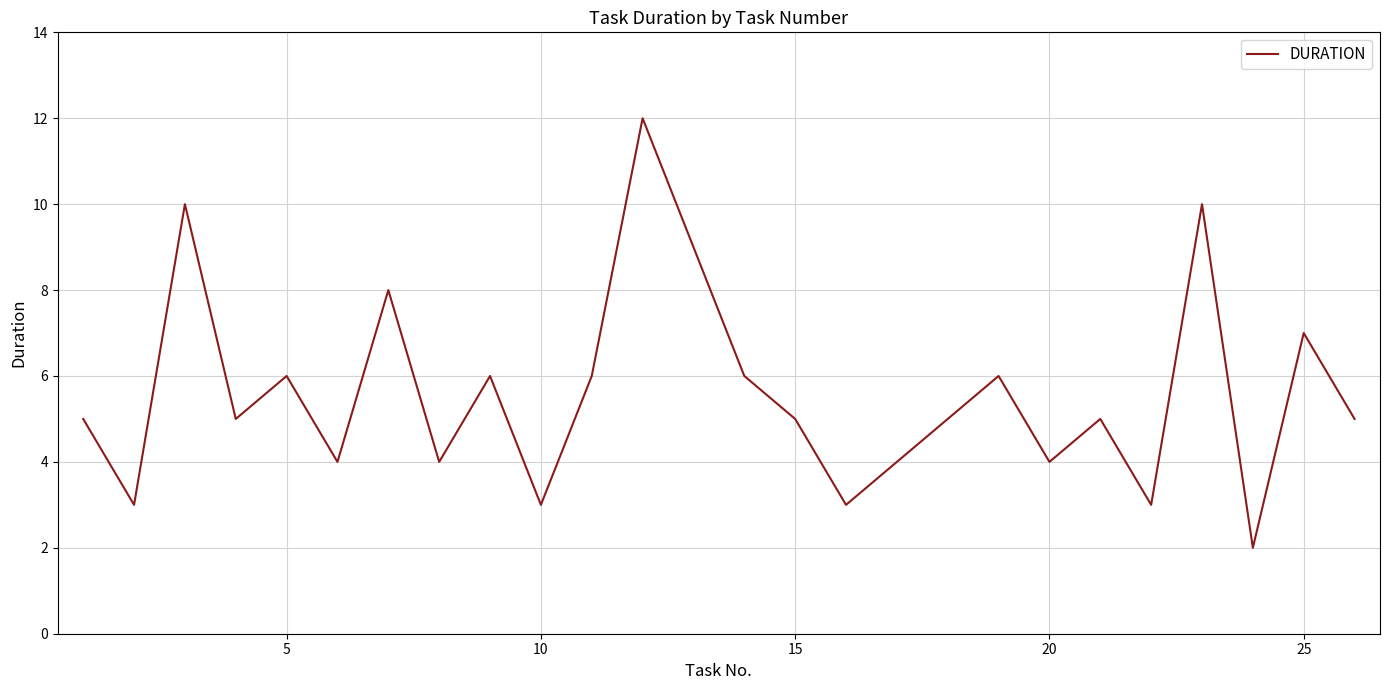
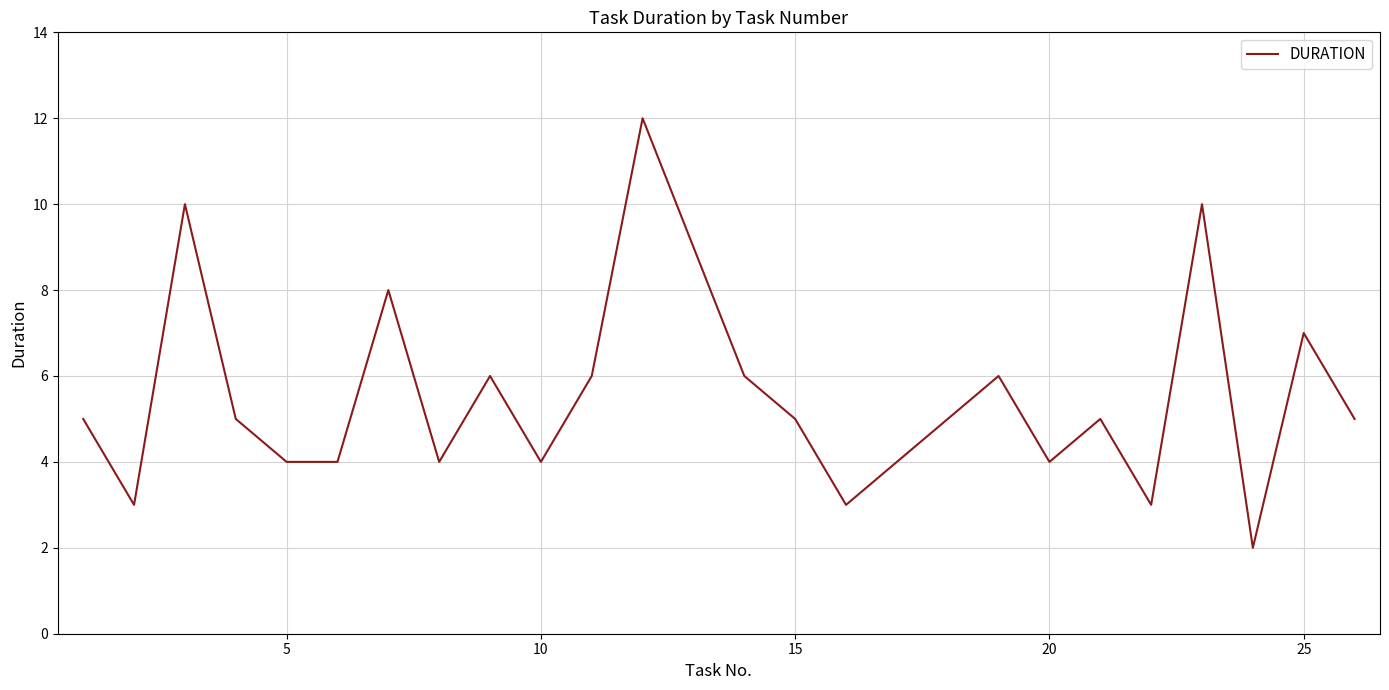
5: 6 -> 4
10: 3 -> 4
